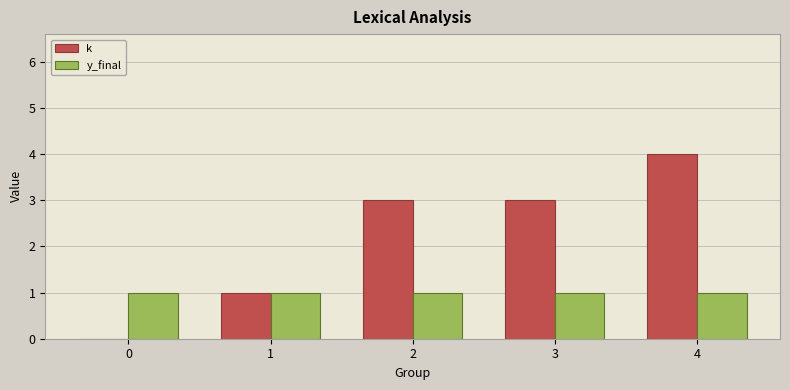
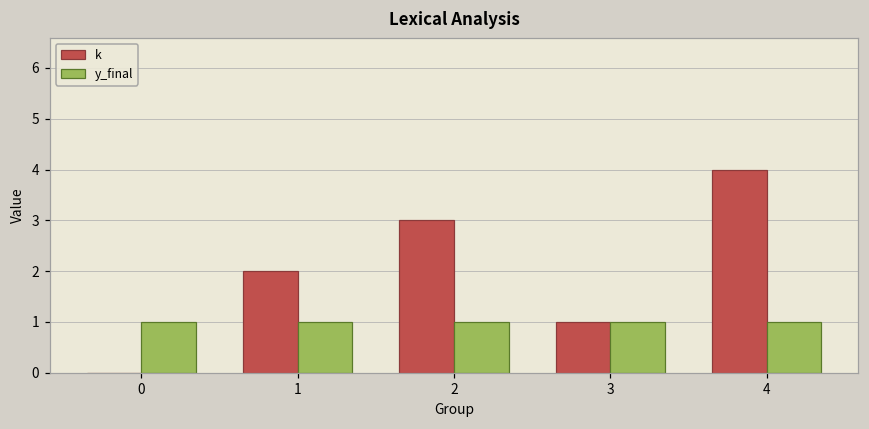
k, 1: 1 -> 2
k, 3: 3 -> 1
